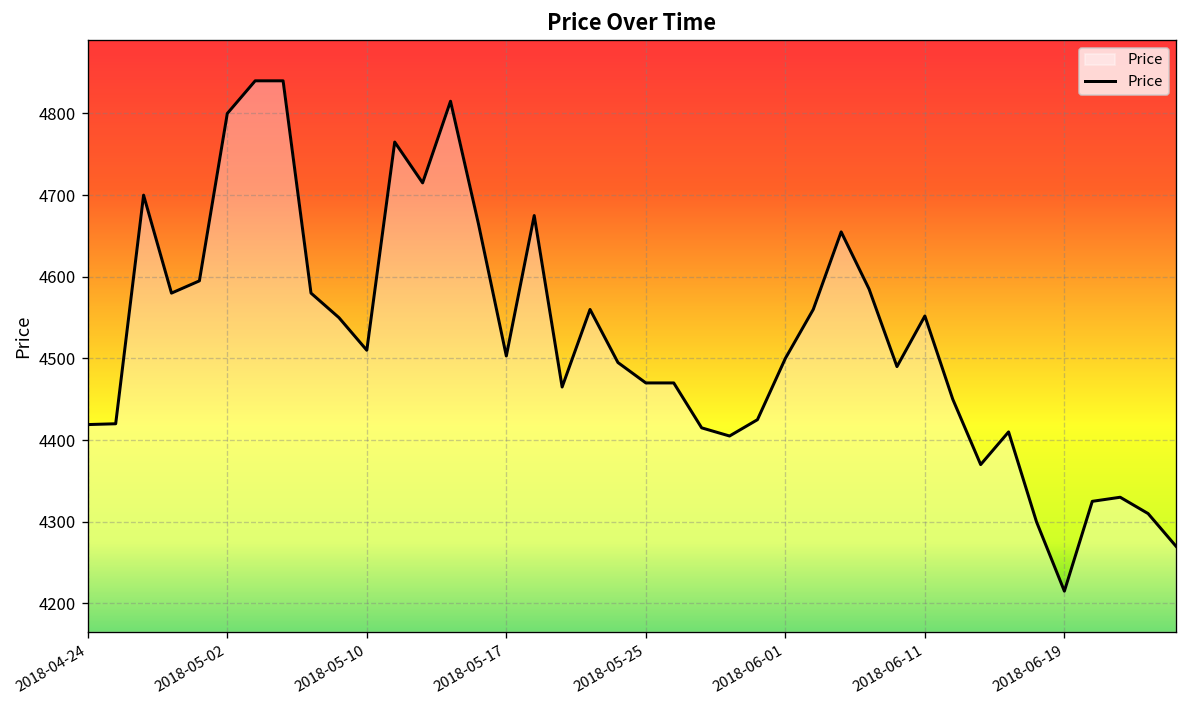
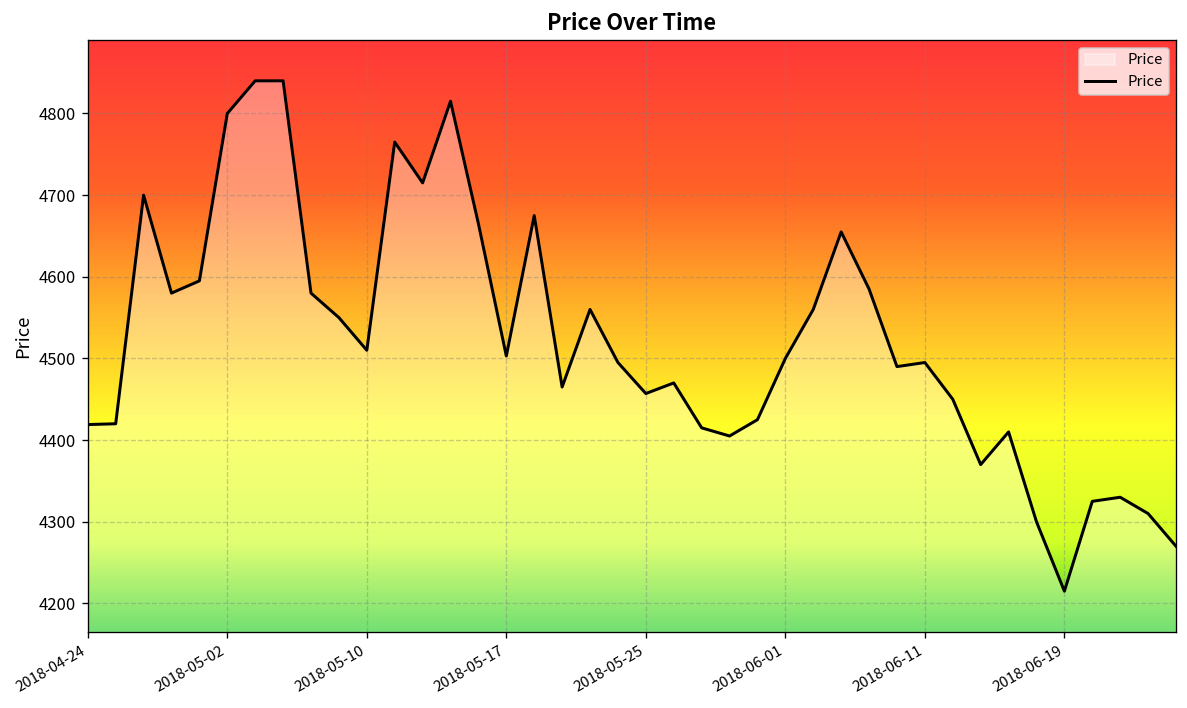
2018-05-25: 4470 -> 4460
2018-06-11: 4550 -> 4500
